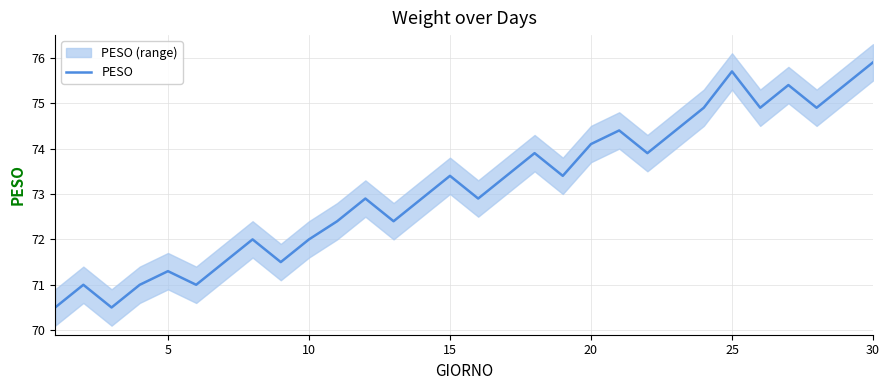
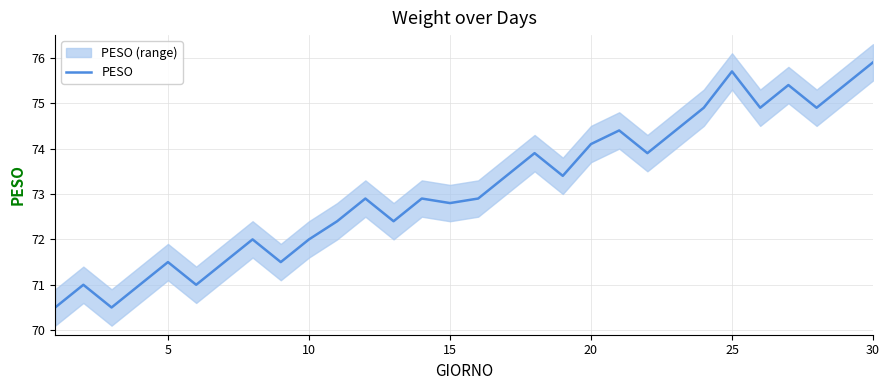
PESO, 5: 71.3 -> 71.5
PESO, 15: 73.4 -> 72.8
